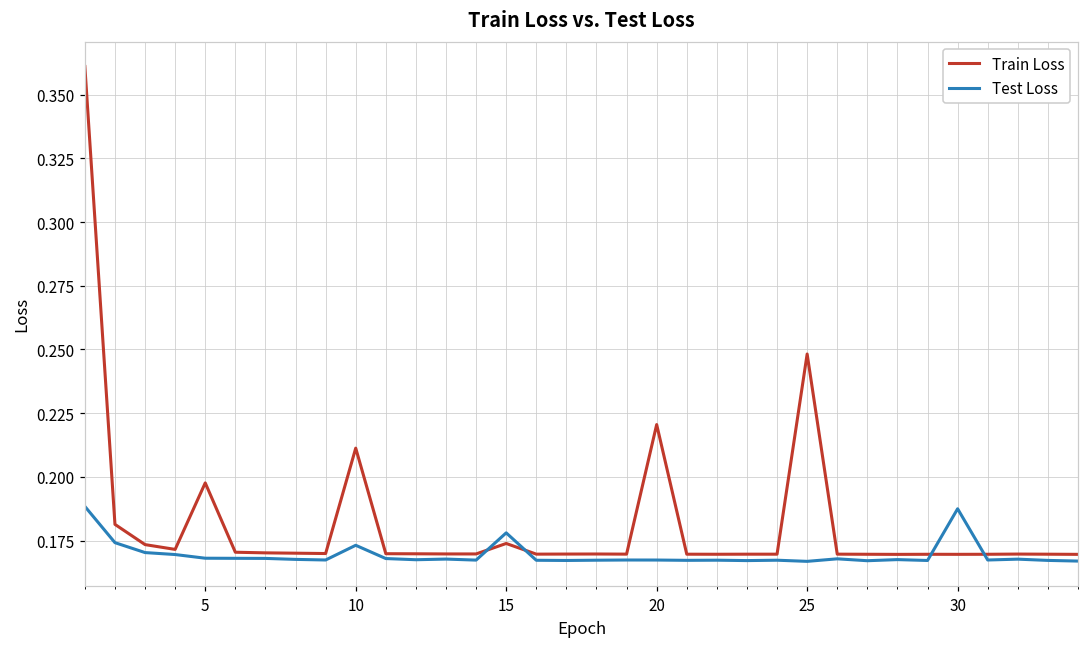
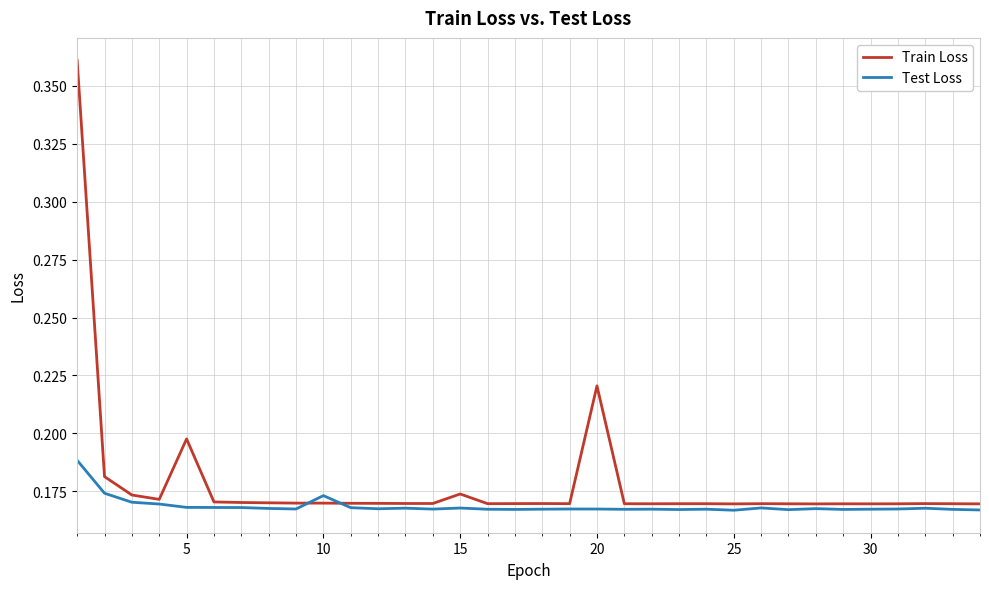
Train Loss, 10: 0.211 -> 0.170
Test Loss, 15: 0.178 -> 0.168
Train Loss, 25: 0.248 -> 0.170
Test Loss, 30: 0.187 -> 0.167
